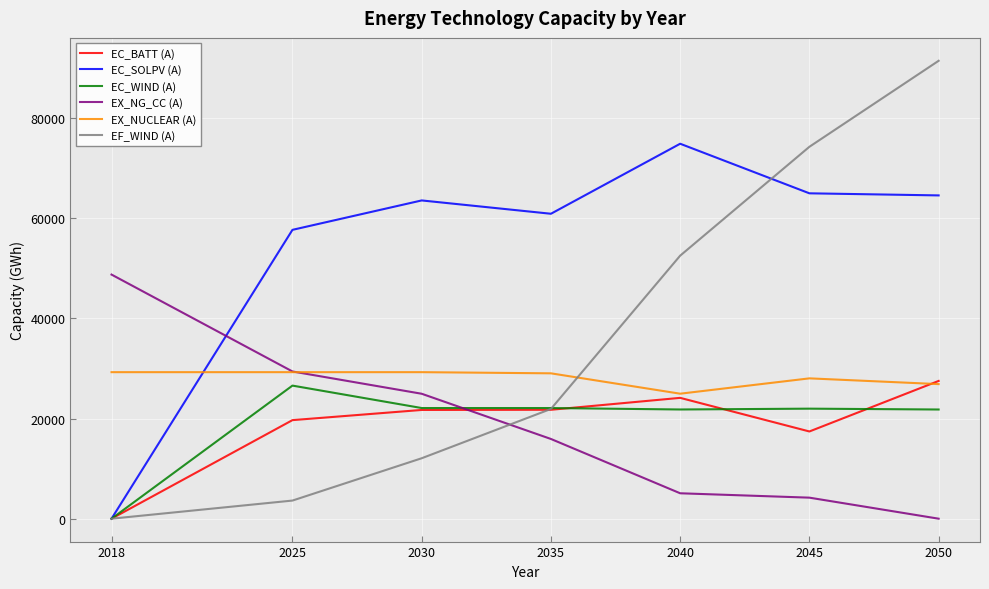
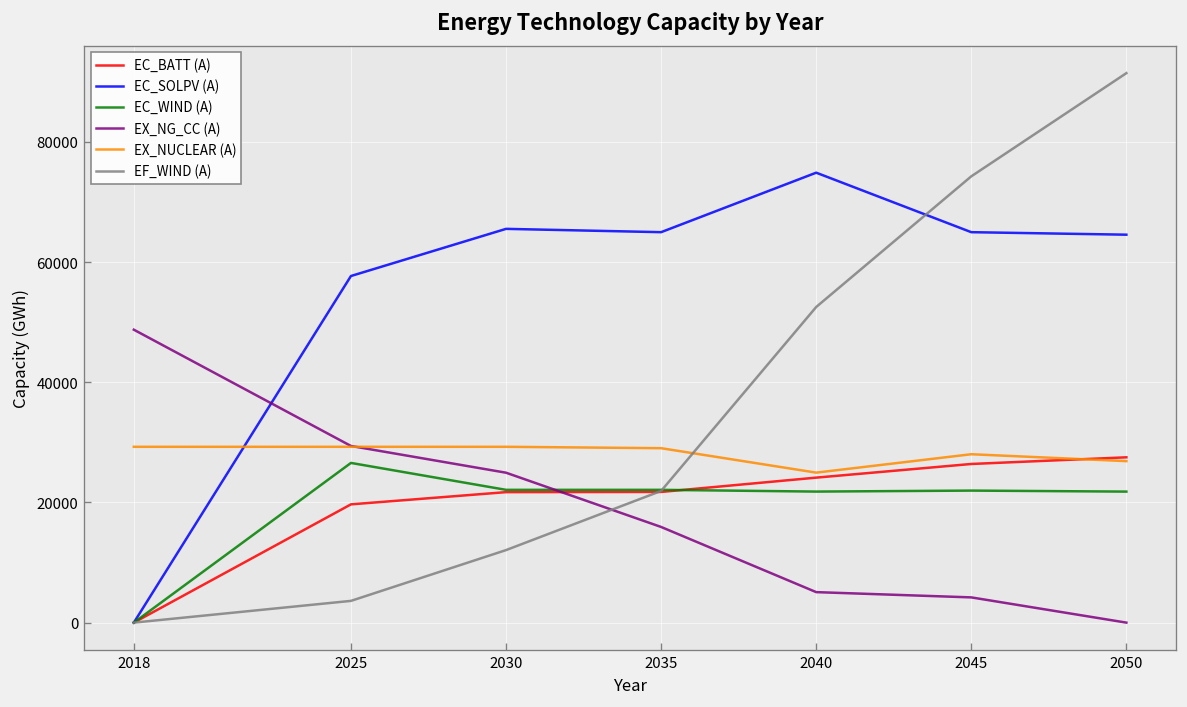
EC_SOLPV (A), 2030: 64000 -> 66000
EC_SOLPV (A), 2035: 61000 -> 65000
EC_BATT (A), 2045: 17000 -> 26000
